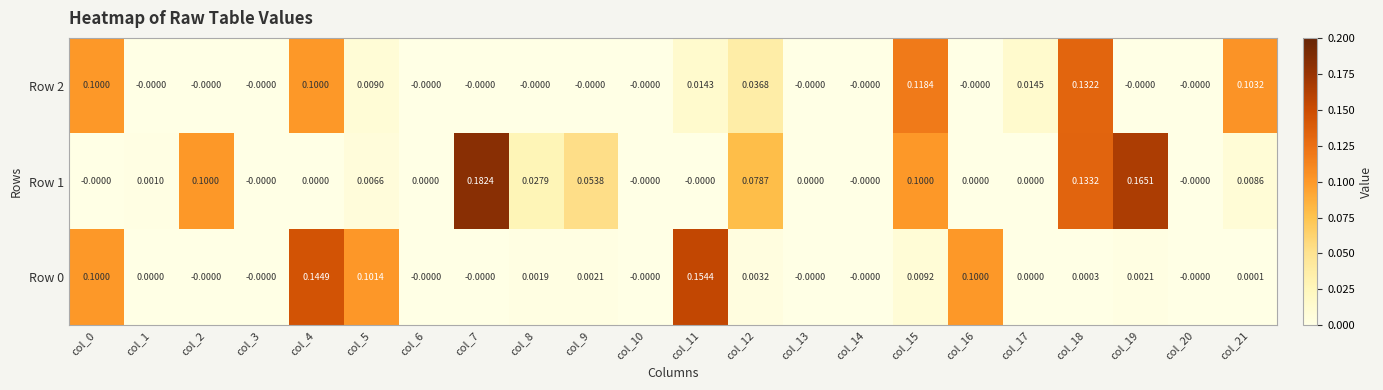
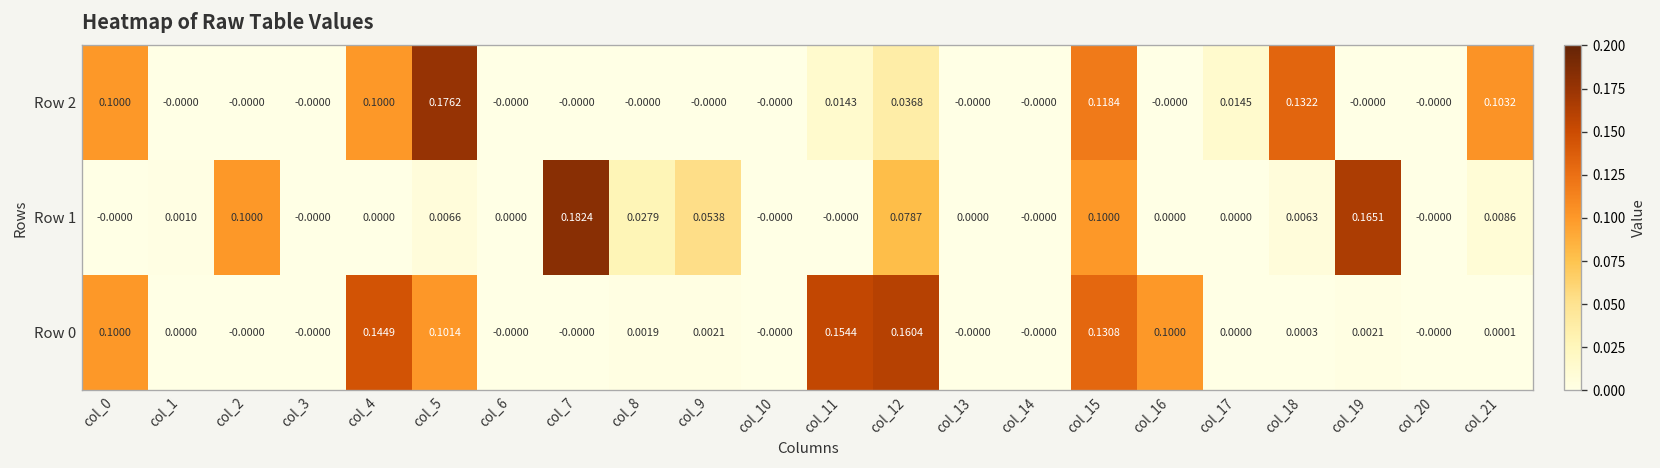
Row 2, col_5: 0.0090 -> 0.1762
Row 1, col_18: 0.1332 -> 0.0063
Row 0, col_12: 0.0032 -> 0.1604
Row 0, col_15: 0.0092 -> 0.1308
